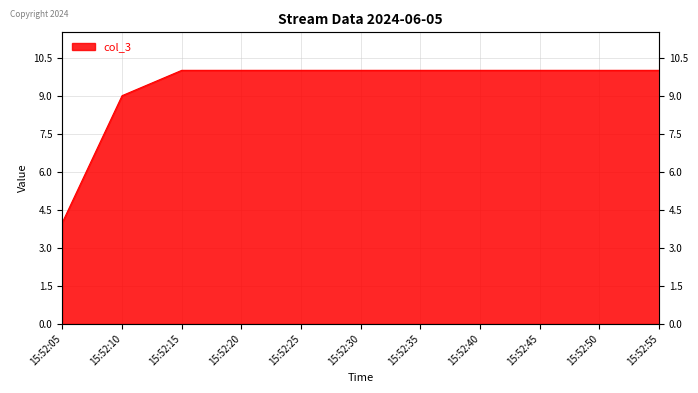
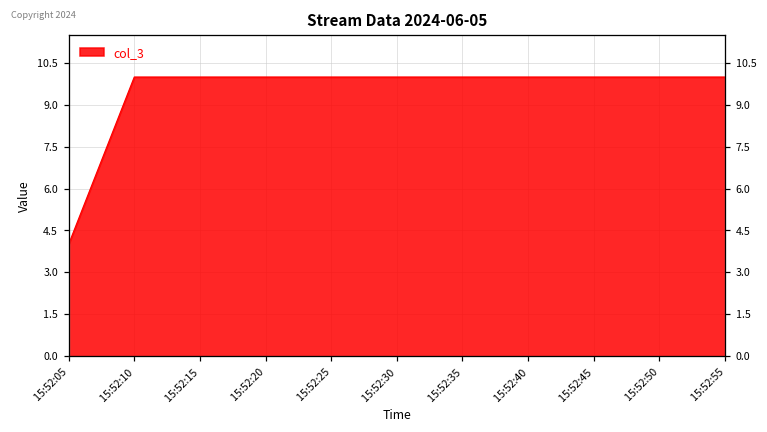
15:52:10: 9 -> 10
